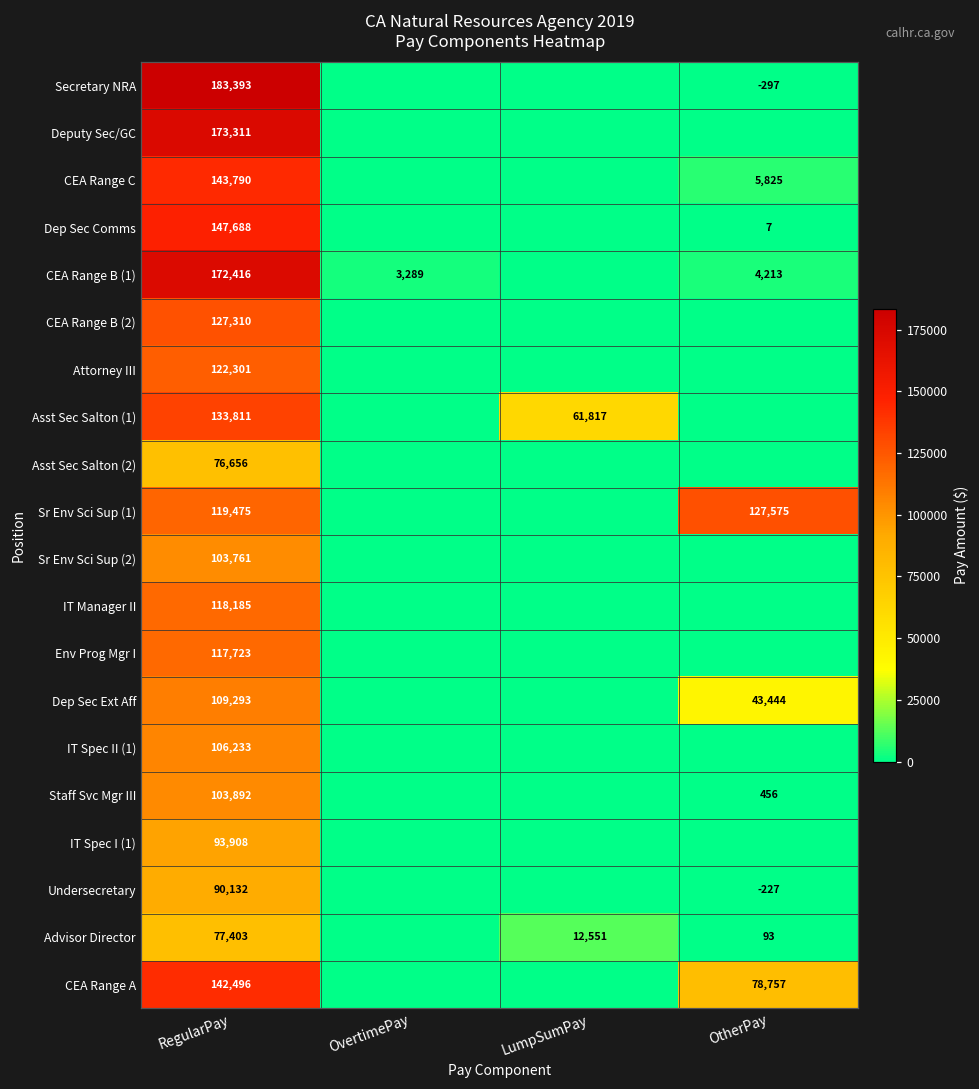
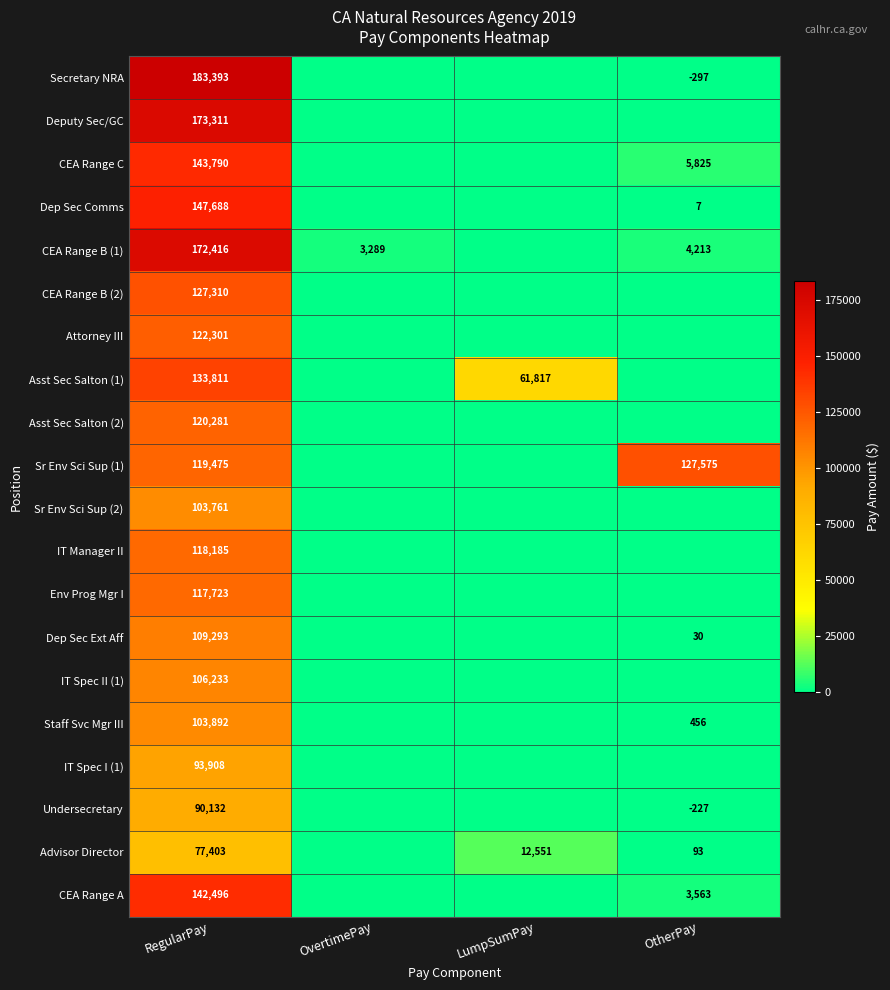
Asst Sec Salton (2), RegularPay: 76,656 -> 120,281
Dep Sec Ext Aff, OtherPay: 43,444 -> 30
CEA Range A, OtherPay: 78,757 -> 3,563
